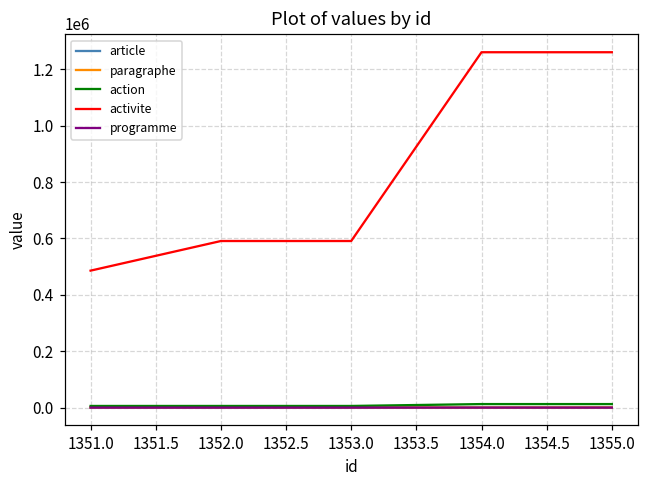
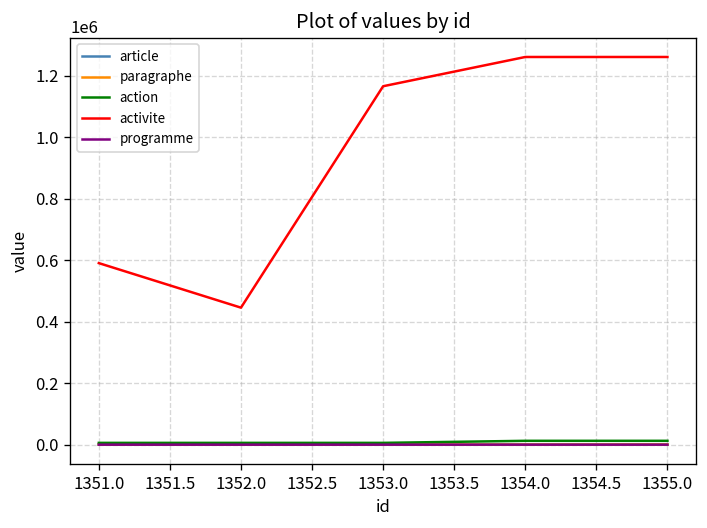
activite, 1351.0: 490000 -> 590000
activite, 1352.0: 590000 -> 450000
activite, 1353.0: 590000 -> 1170000
